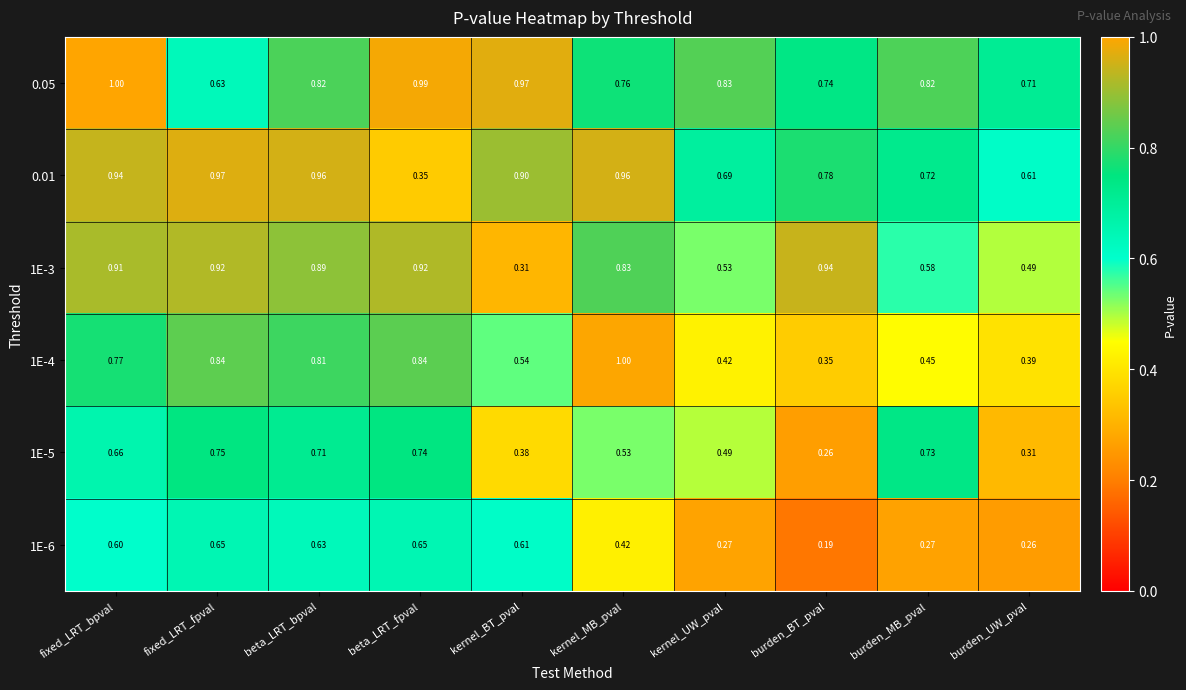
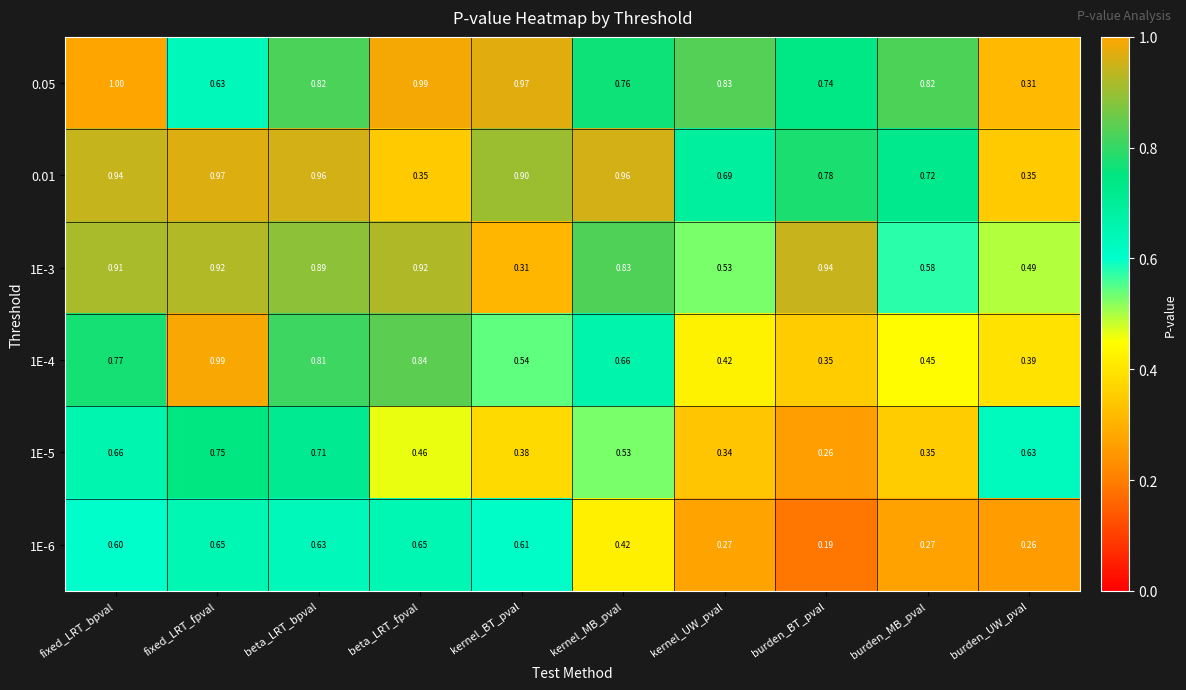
0.05, burden_UW_pval: 0.71 -> 0.31
0.01, burden_UW_pval: 0.61 -> 0.35
1E-4, fixed_LRT_fpval: 0.84 -> 0.99
1E-4, kernel_MB_pval: 1.00 -> 0.66
1E-5, beta_LRT_fpval: 0.74 -> 0.46
1E-5, kernel_UW_pval: 0.49 -> 0.34
1E-5, burden_MB_pval: 0.73 -> 0.35
1E-5, burden_UW_pval: 0.31 -> 0.63
